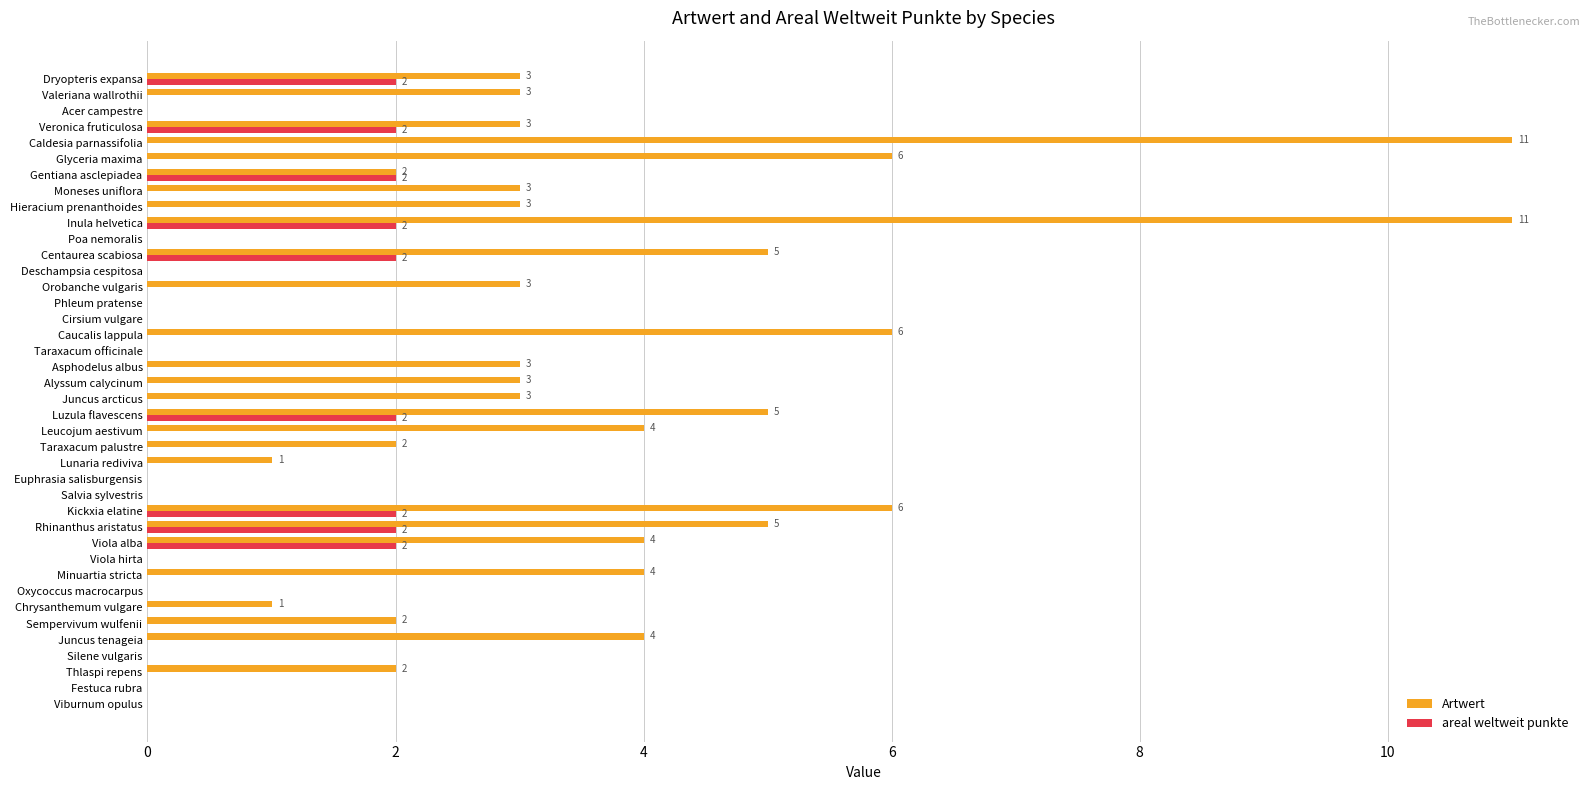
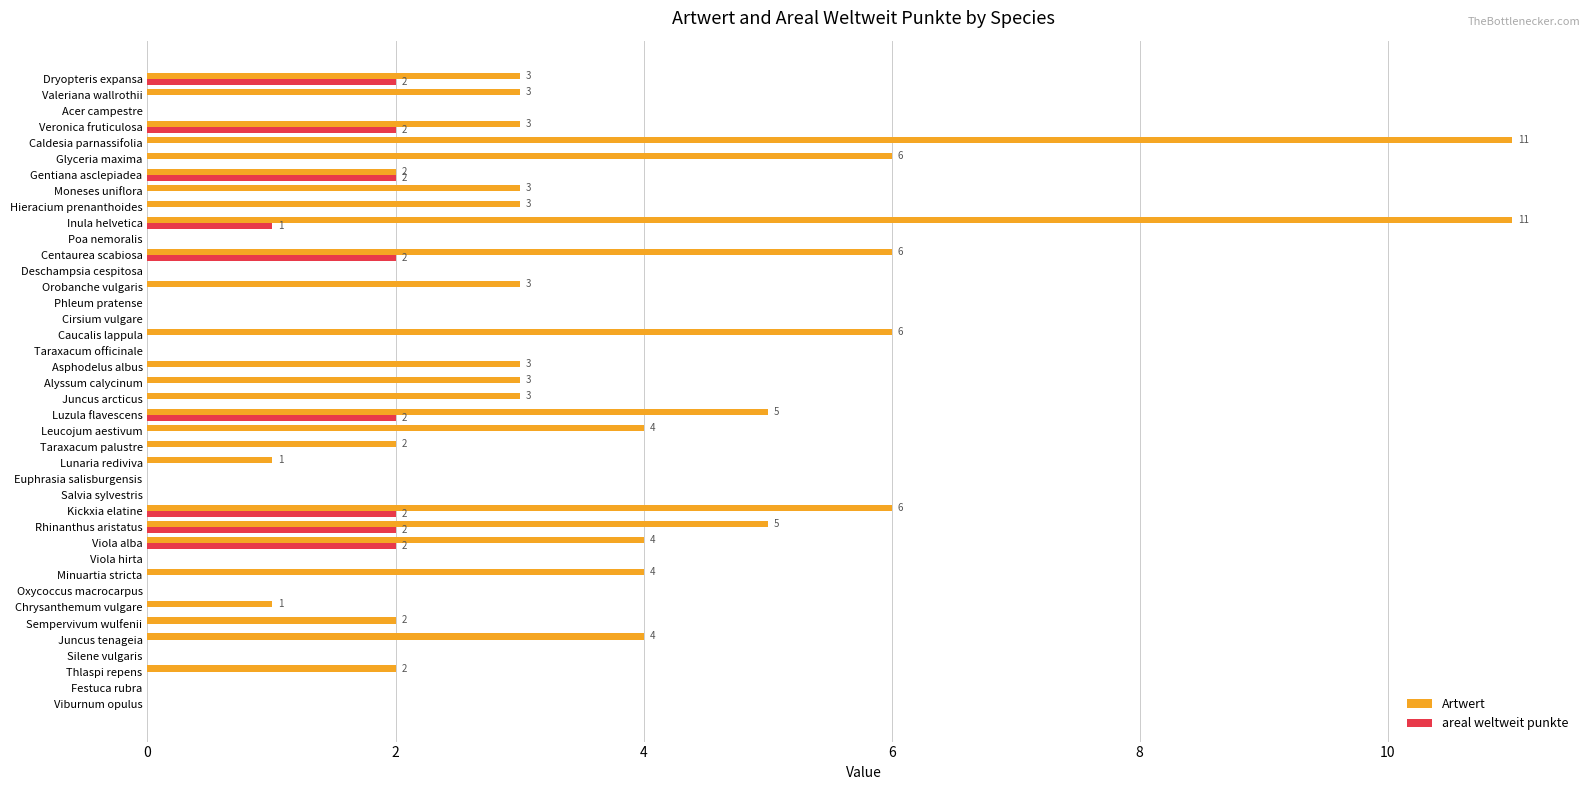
areal weltweit punkte, Inula helvetica: 2 -> 1
Artwert, Centaurea scabiosa: 5 -> 6
